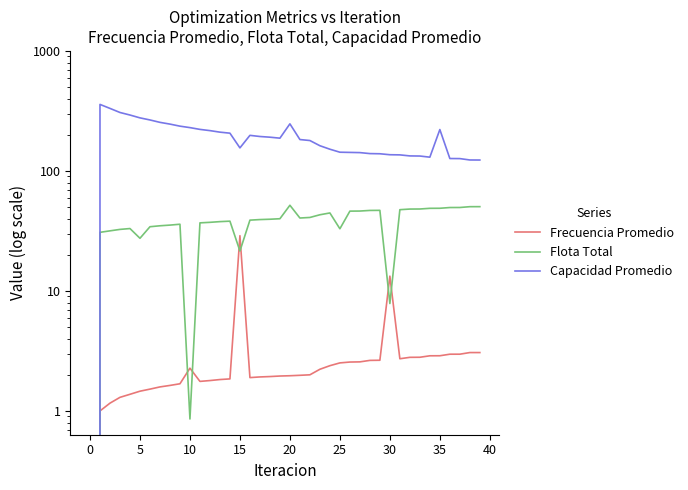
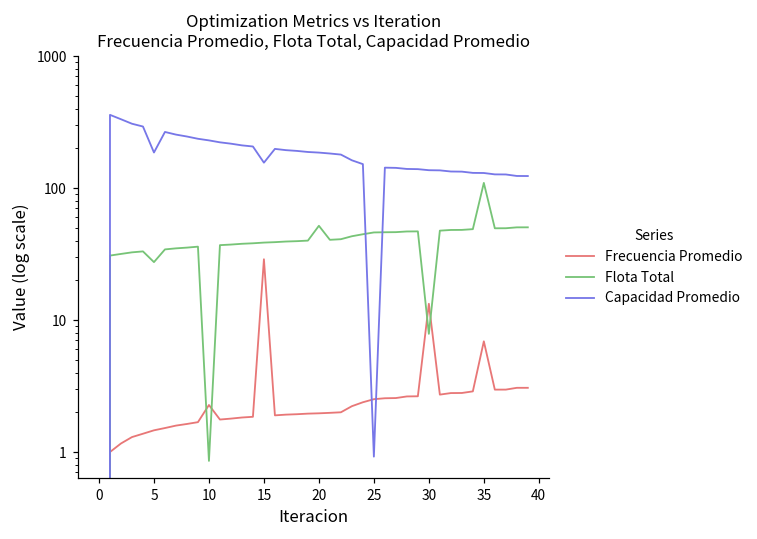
Capacidad Promedio, 5: 280 -> 190
Flota Total, 15: 22 -> 39
Capacidad Promedio, 20: 250 -> 190
Flota Total, 25: 33 -> 46
Capacidad Promedio, 25: 140 -> 0.9
Frecuencia Promedio, 35: 2.9 -> 7
Flota Total, 35: 49 -> 110
Capacidad Promedio, 35: 220 -> 130
